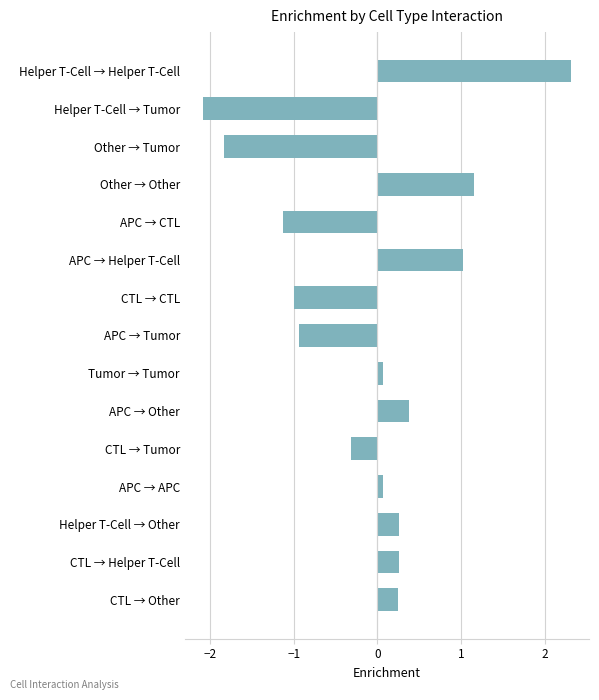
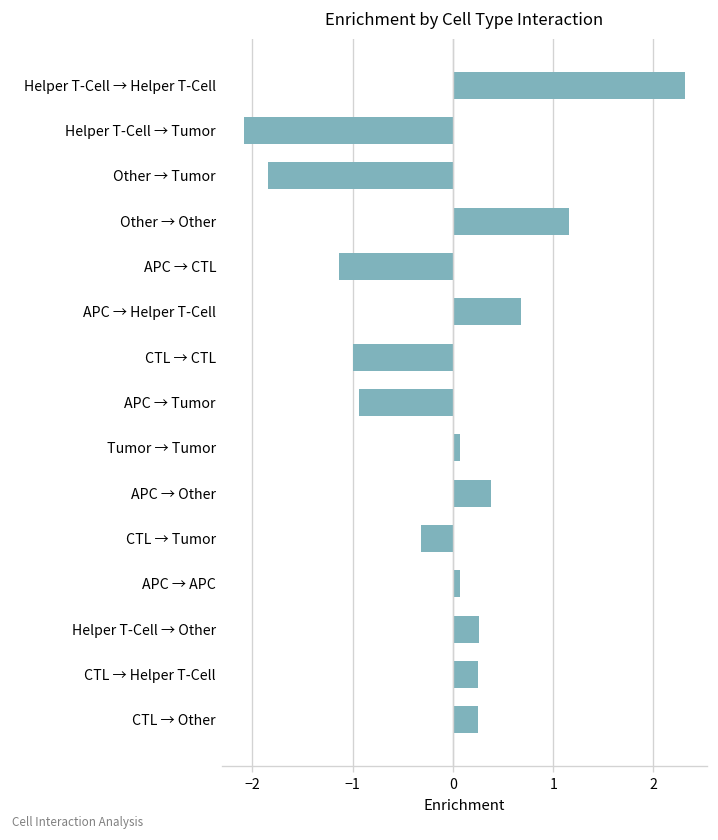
APC → Helper T-Cell: 1.0 -> 0.7
